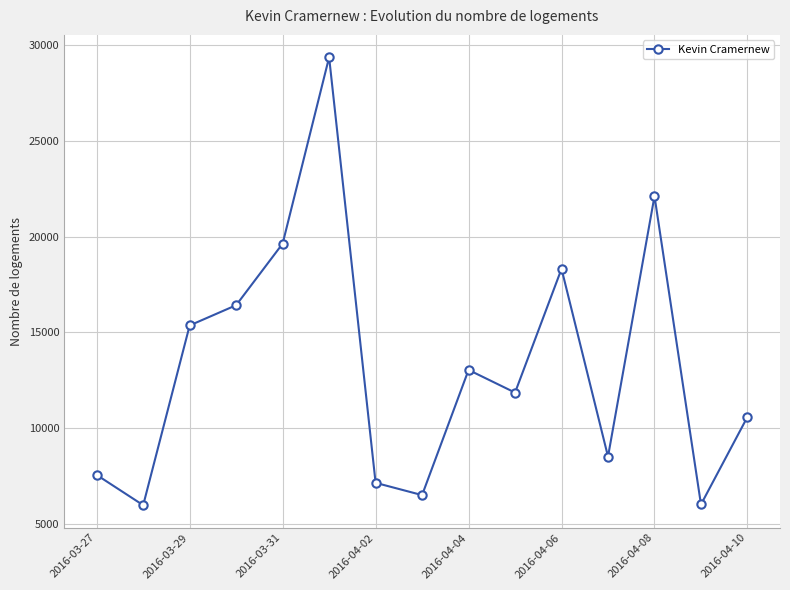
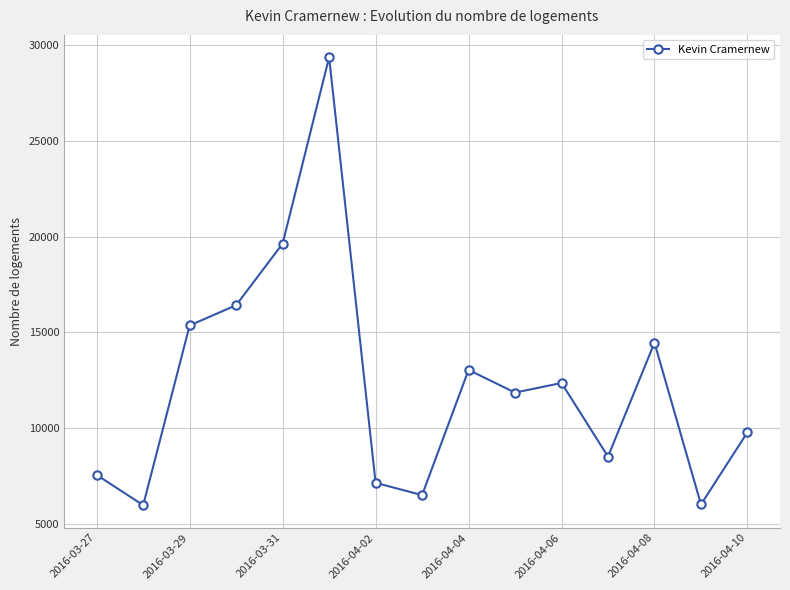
2016-04-06: 18300 -> 12400
2016-04-08: 22100 -> 14500
2016-04-10: 10600 -> 9800
